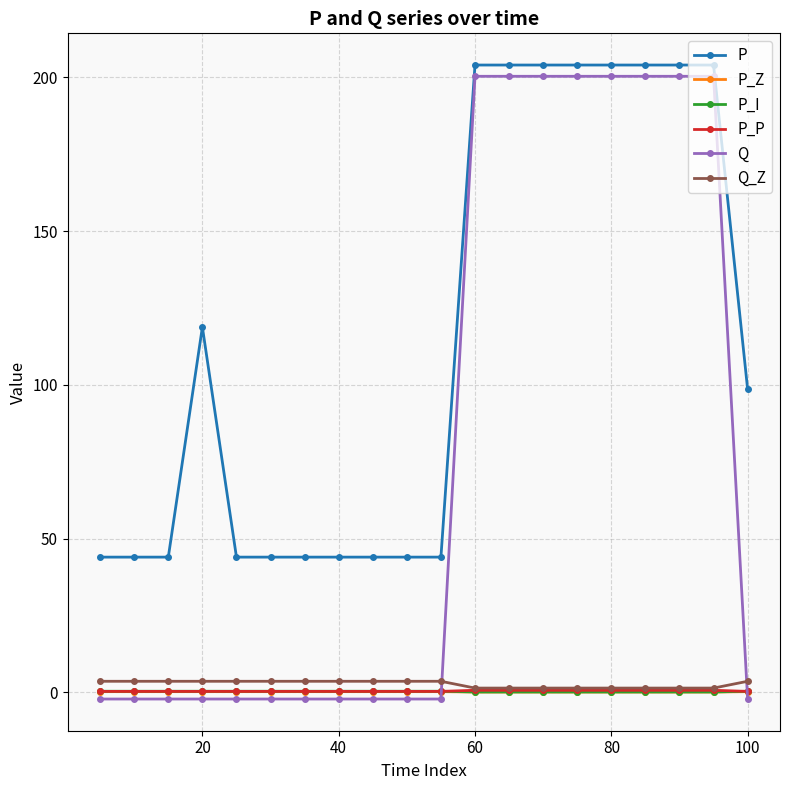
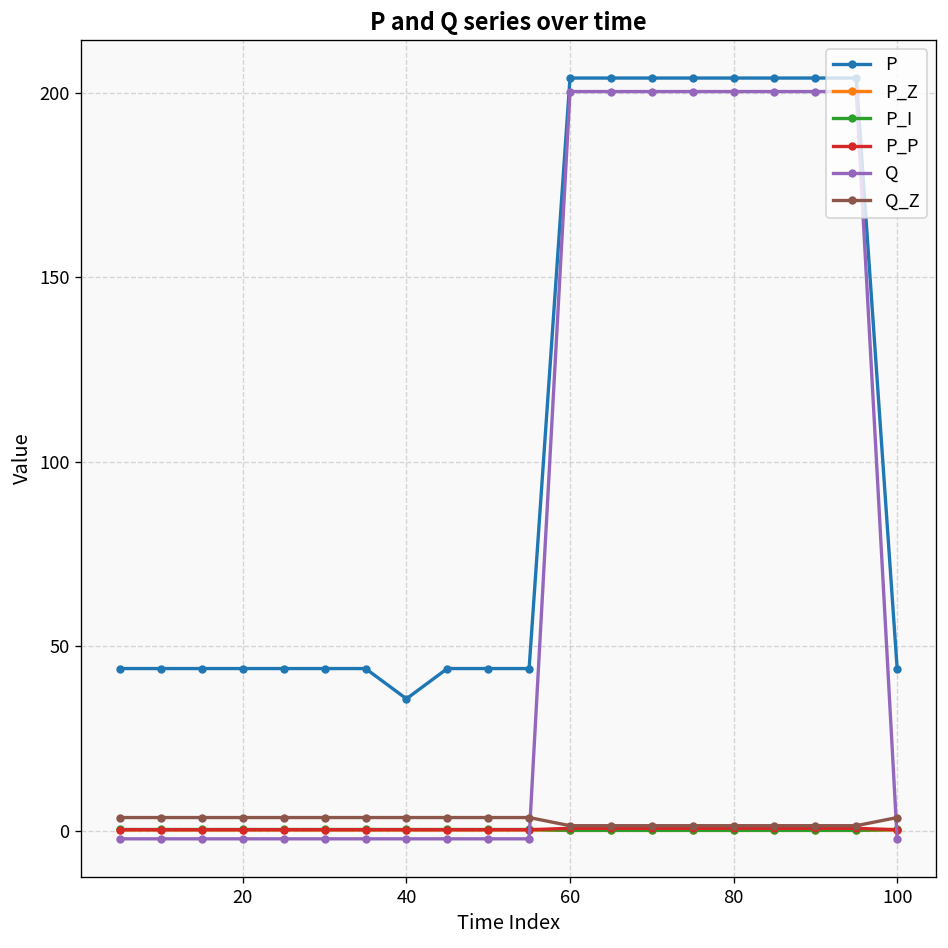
P, 20: 119 -> 44
P, 40: 44 -> 36
P, 100: 99 -> 44
